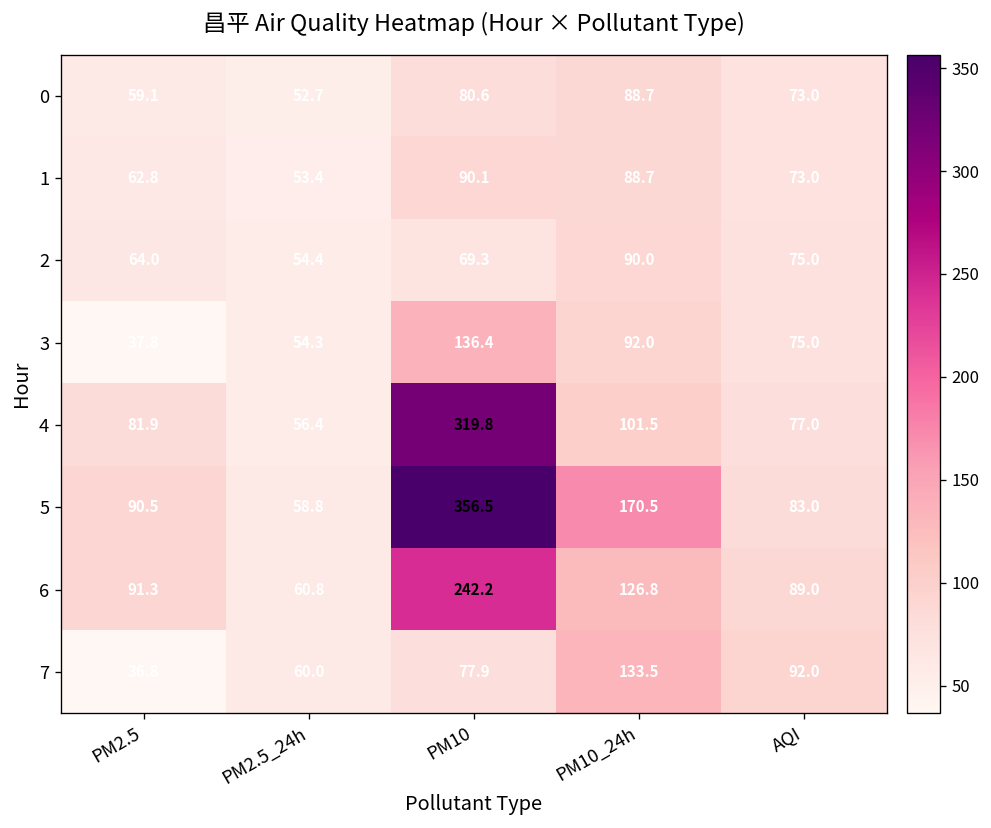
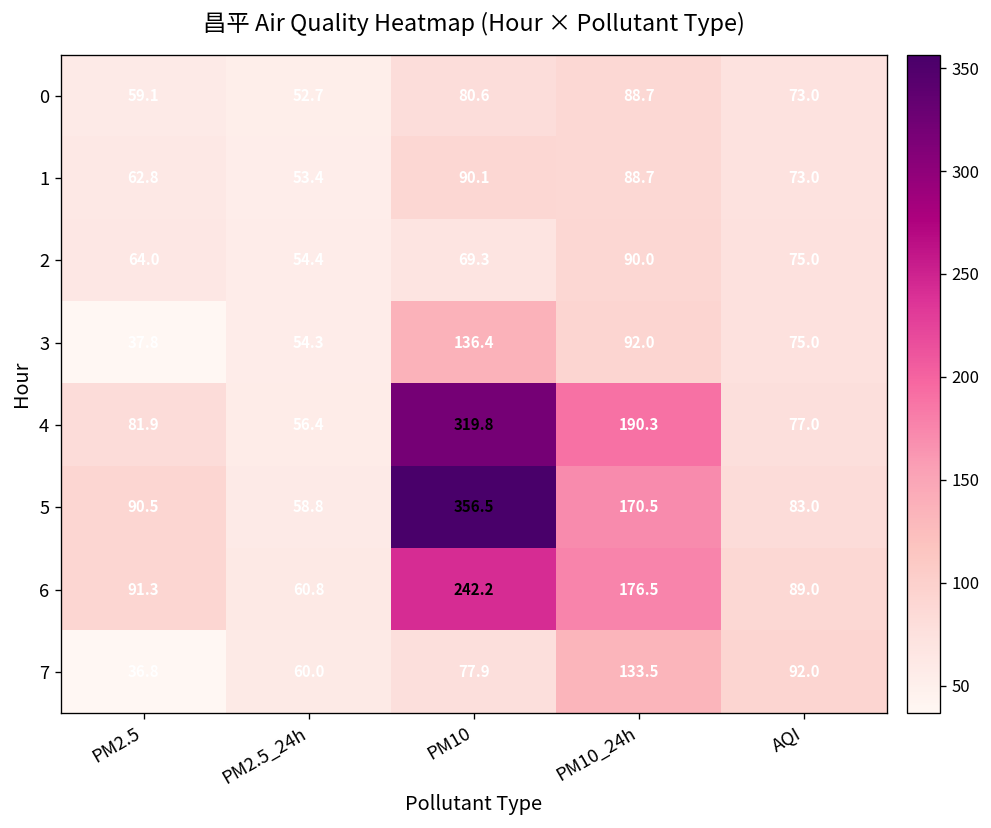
4, PM10_24h: 101.5 -> 190.3
6, PM10_24h: 126.8 -> 176.5
